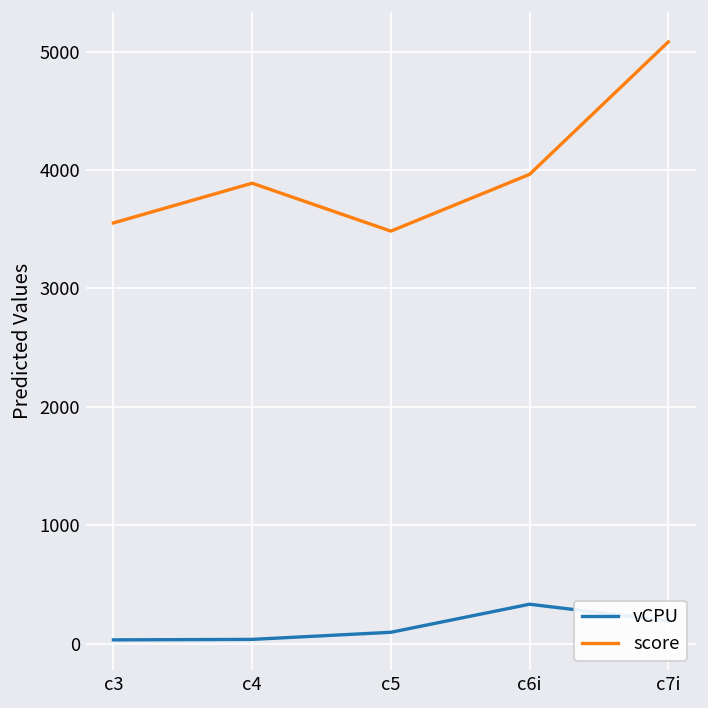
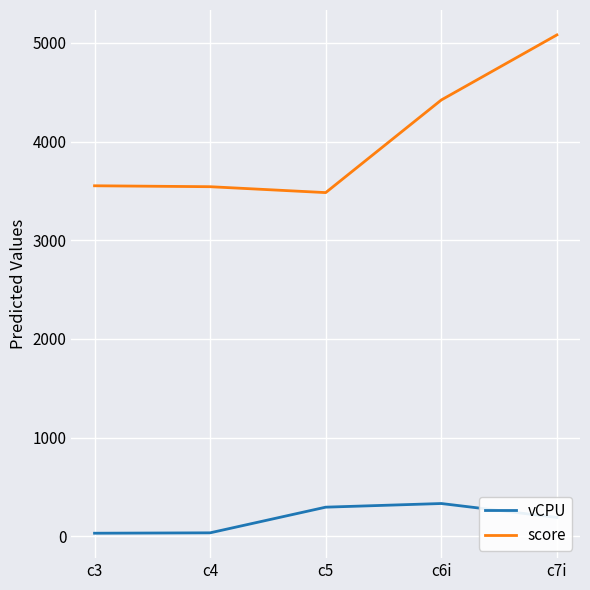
score, c4: 3900 -> 3500
vCPU, c5: 100 -> 300
score, c6i: 4000 -> 4400
